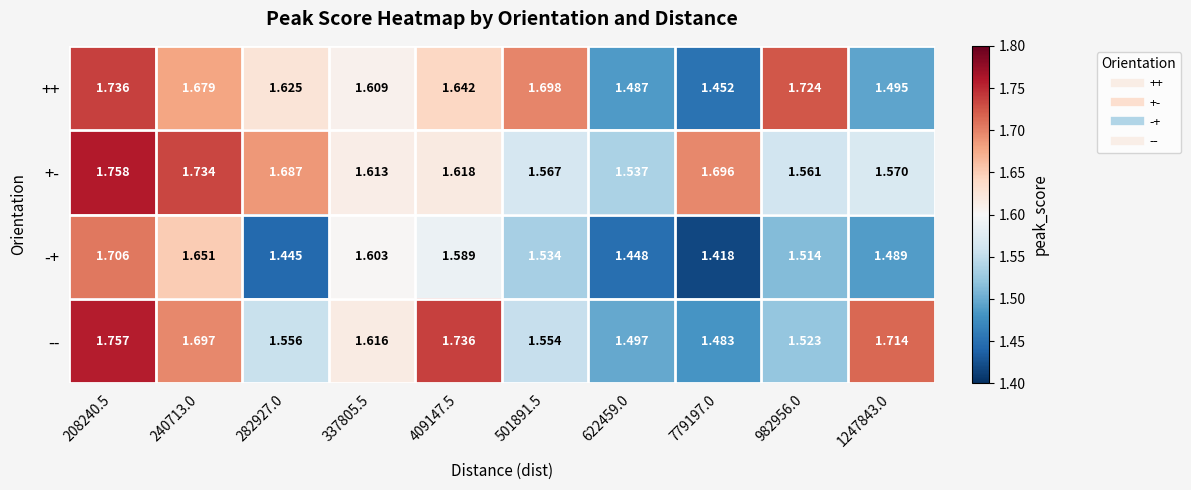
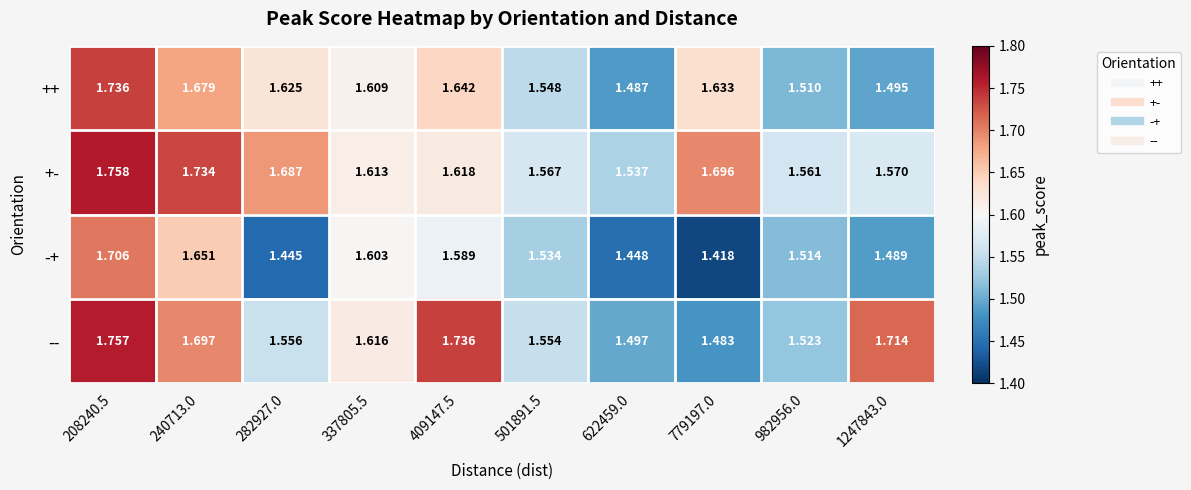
++, 501891.5: 1.698 -> 1.548
++, 779197.0: 1.452 -> 1.633
++, 982956.0: 1.724 -> 1.510
